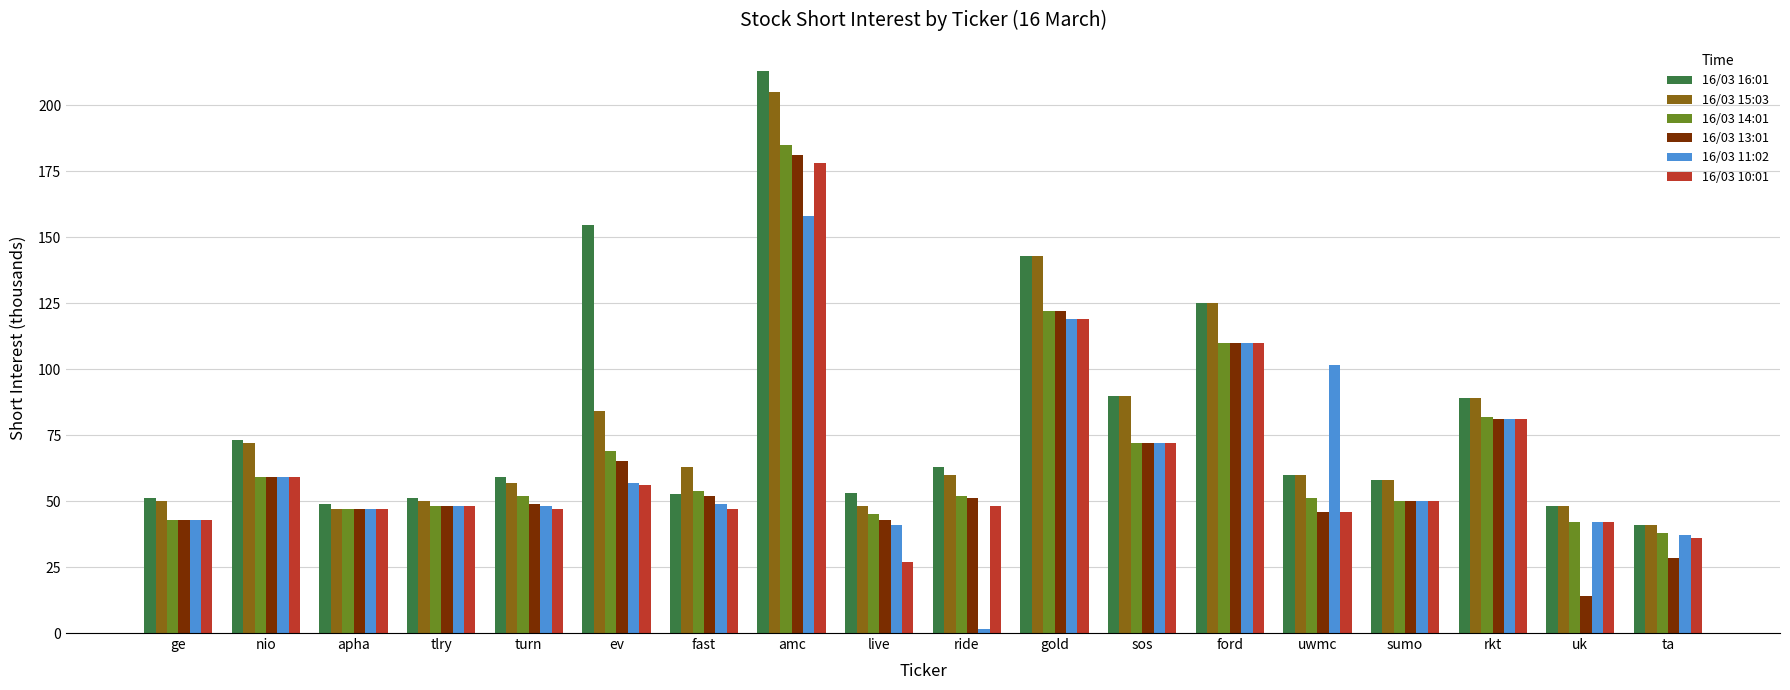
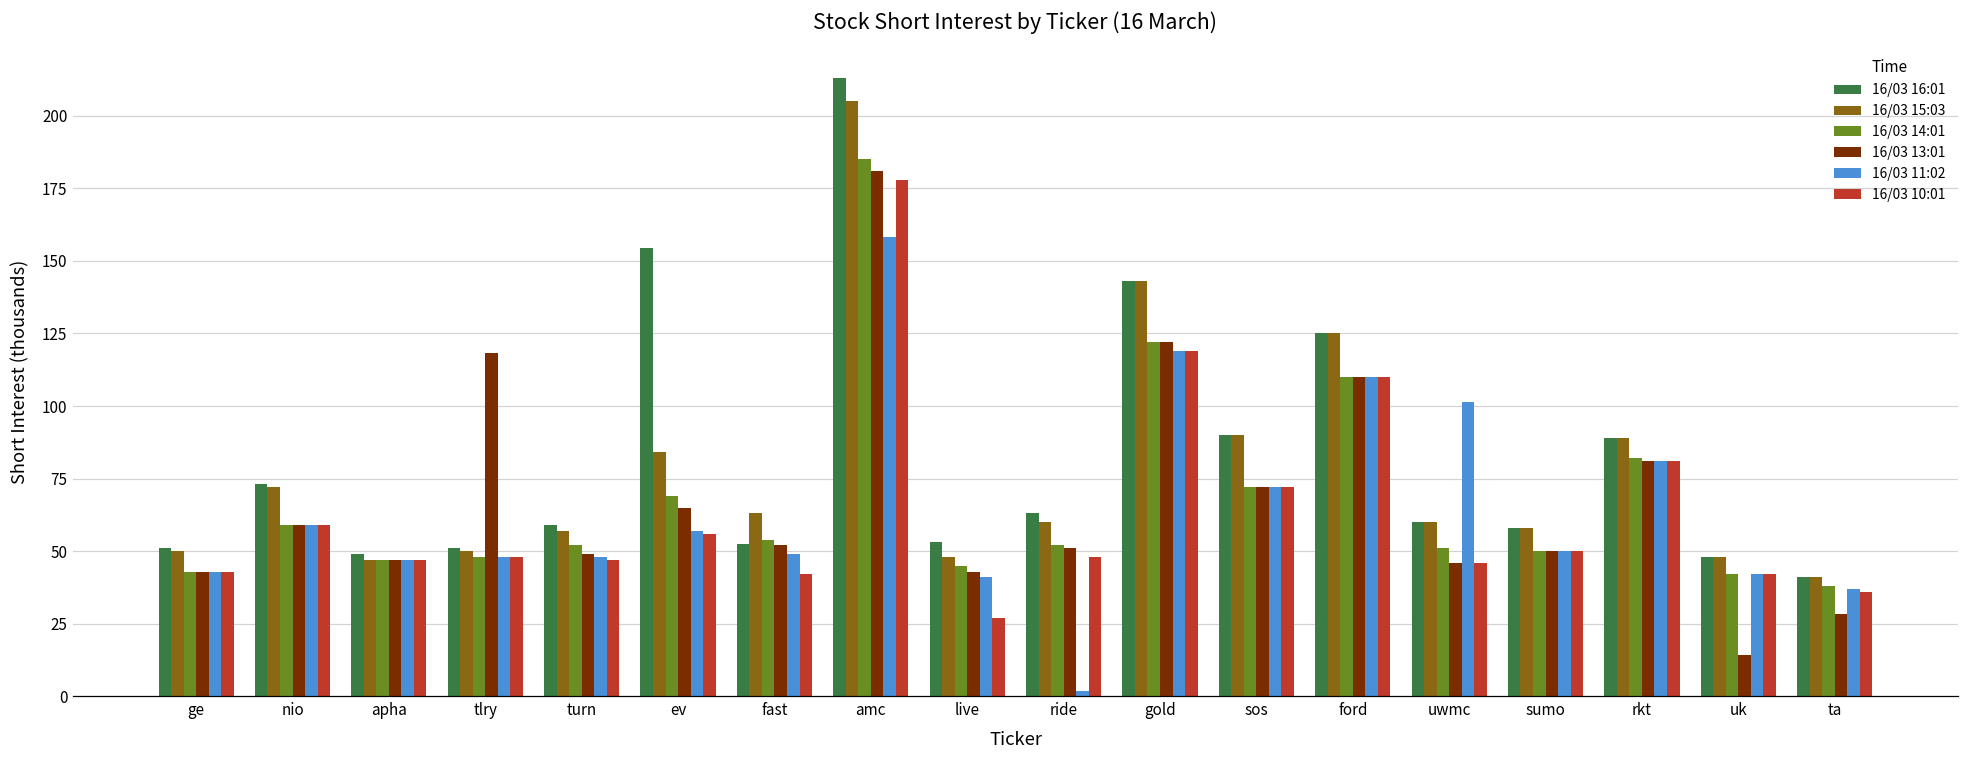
16/03 13:01, tlry: 48 -> 118
16/03 10:01, fast: 47 -> 42
